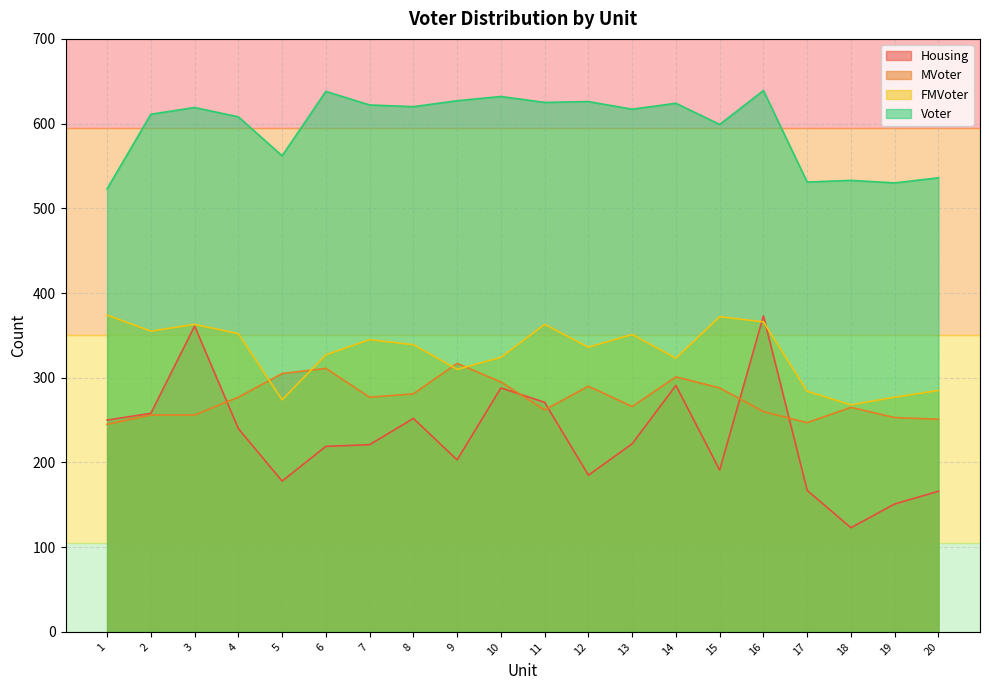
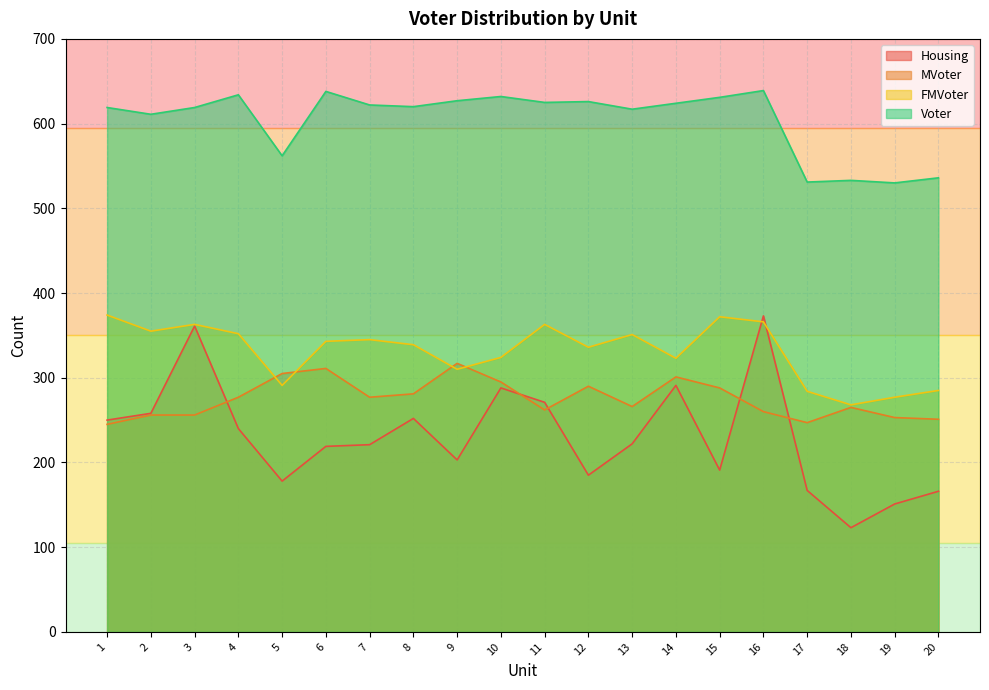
Voter, 1: 520 -> 620
Voter, 4: 610 -> 630
FMVoter, 5: 270 -> 290
FMVoter, 6: 330 -> 340
Voter, 15: 600 -> 630
